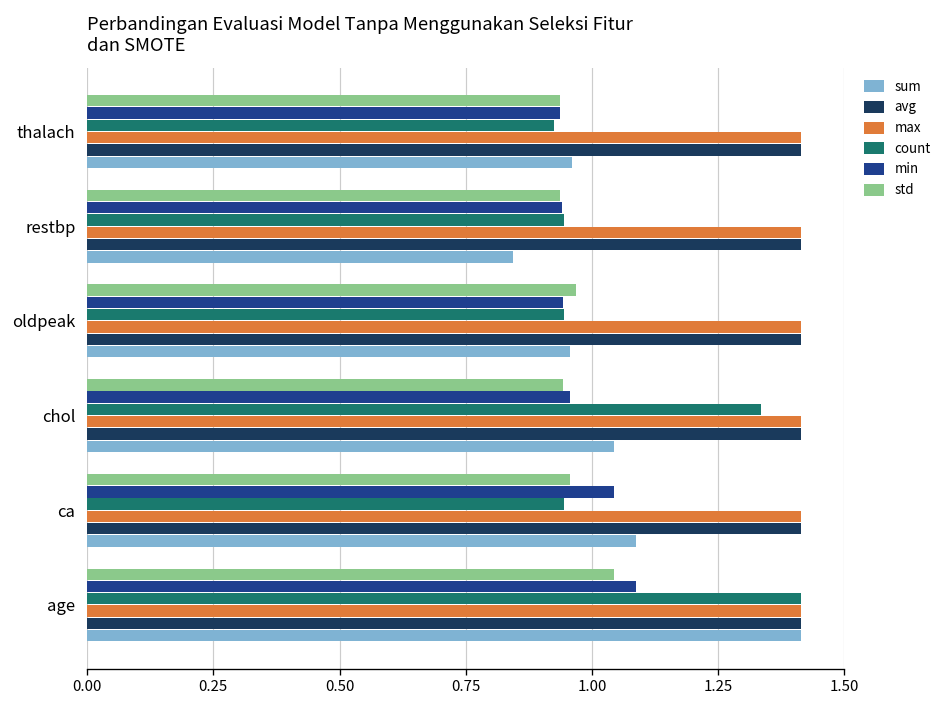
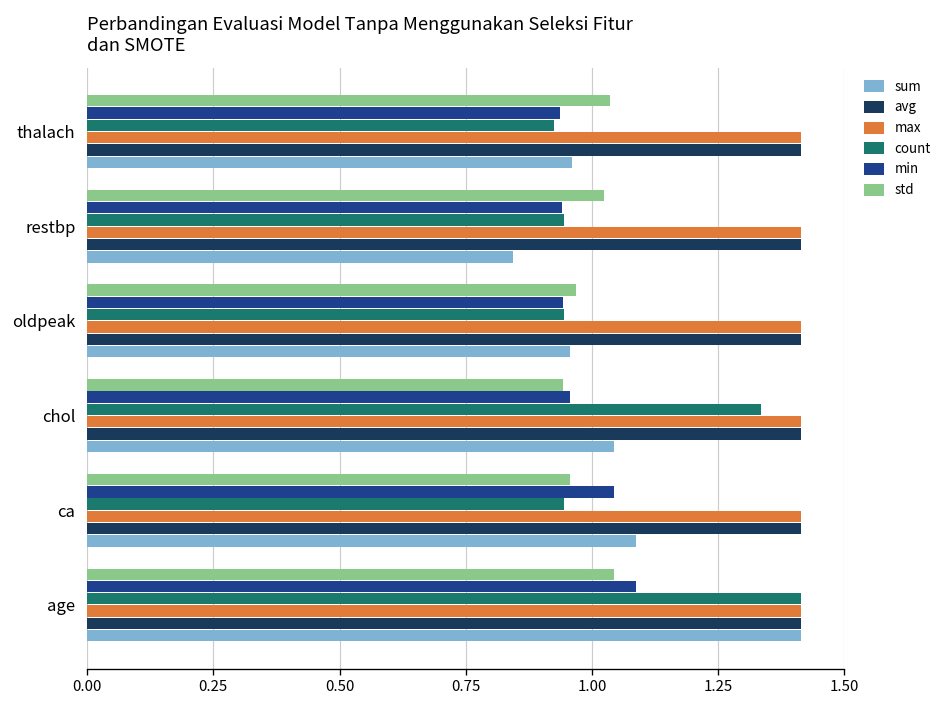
std, thalach: 0.94 -> 1.04
std, restbp: 0.94 -> 1.02
